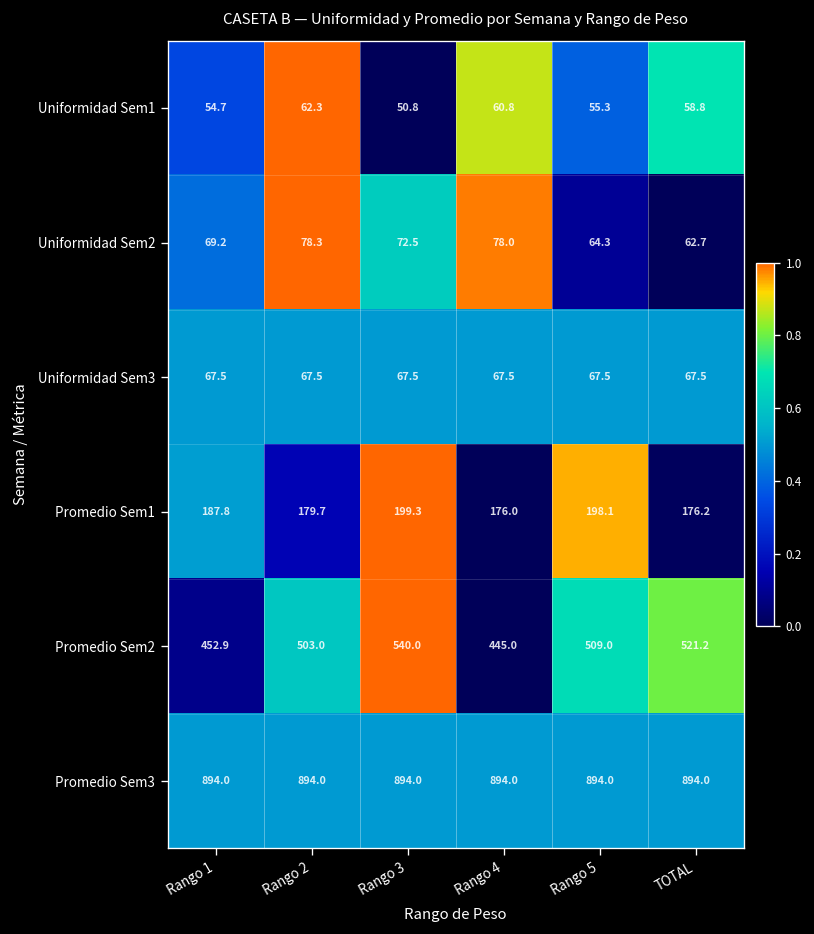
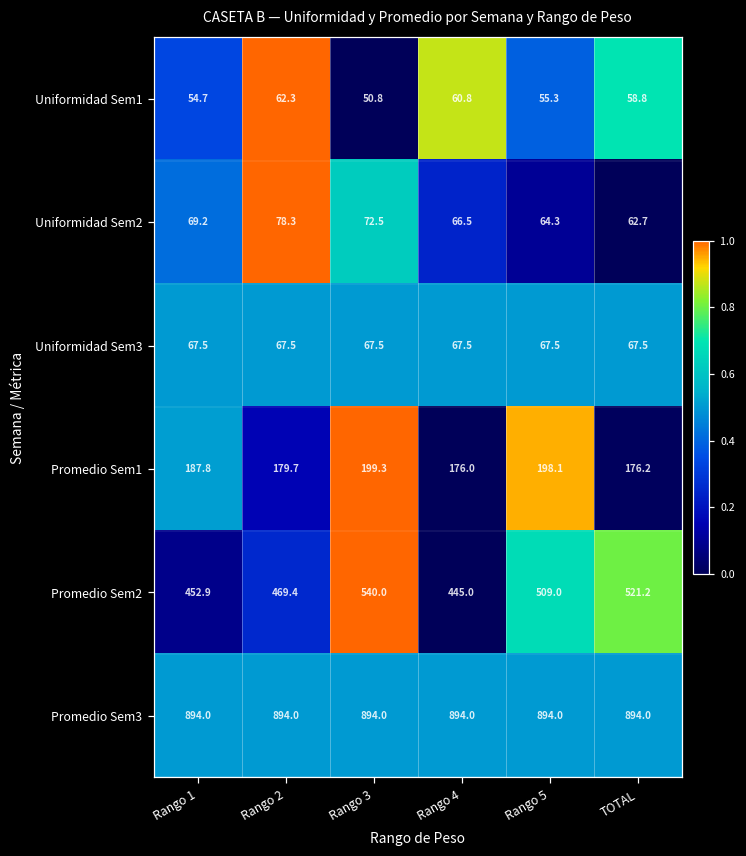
Uniformidad Sem2, Rango 4: 78.0 -> 66.5
Promedio Sem2, Rango 2: 503.0 -> 469.4
